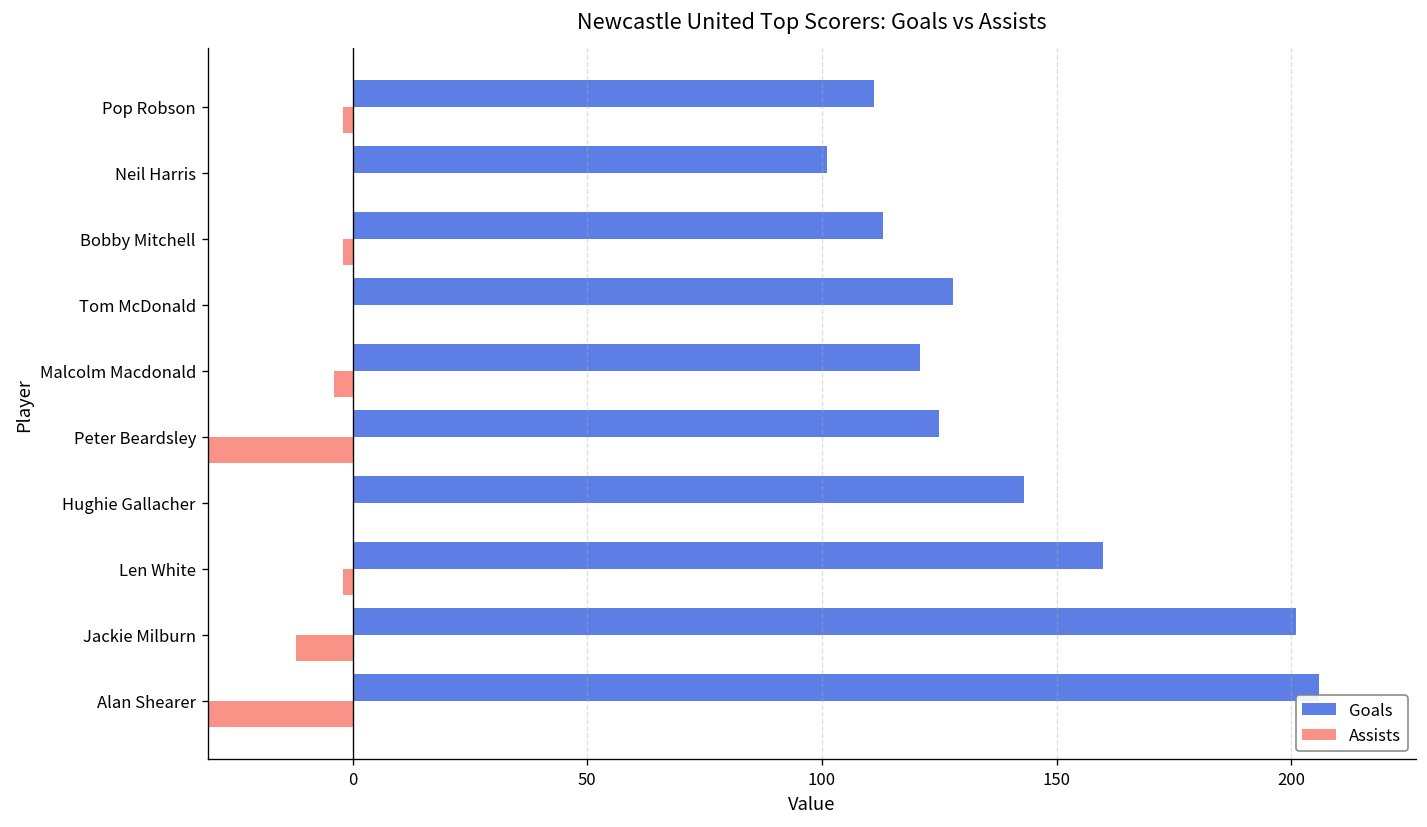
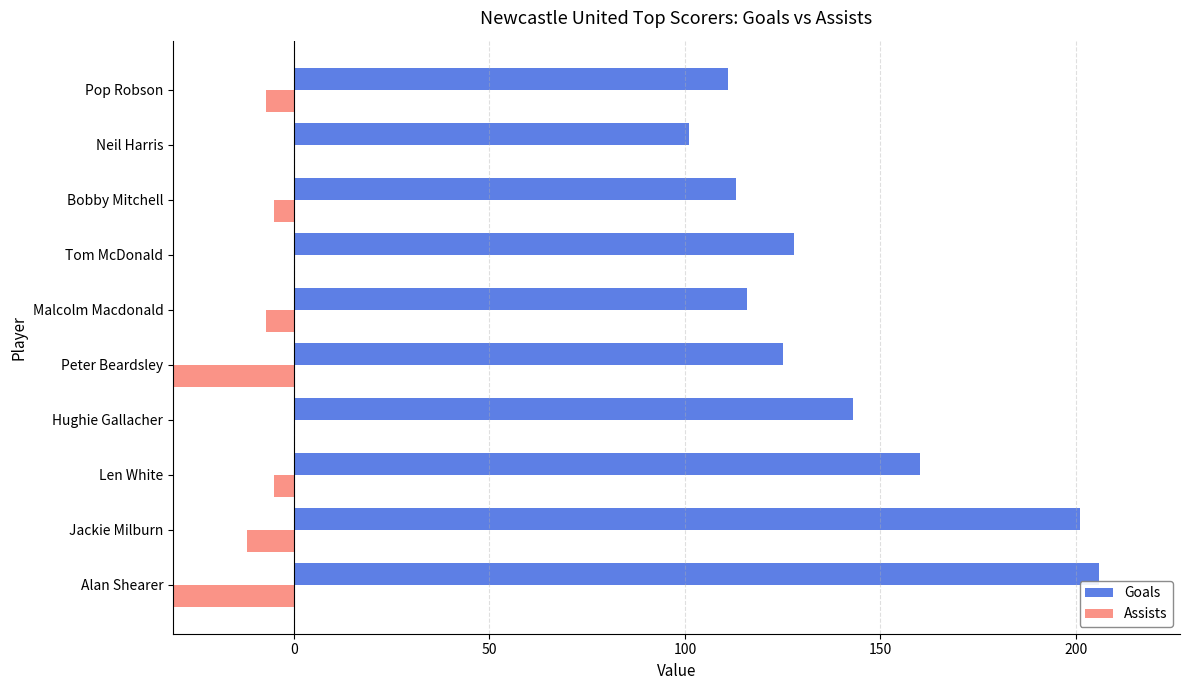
Assists, Pop Robson: -2 -> -7
Assists, Bobby Mitchell: -2 -> -5
Goals, Malcolm Macdonald: 121 -> 116
Assists, Malcolm Macdonald: -4 -> -7
Assists, Len White: -2 -> -5
